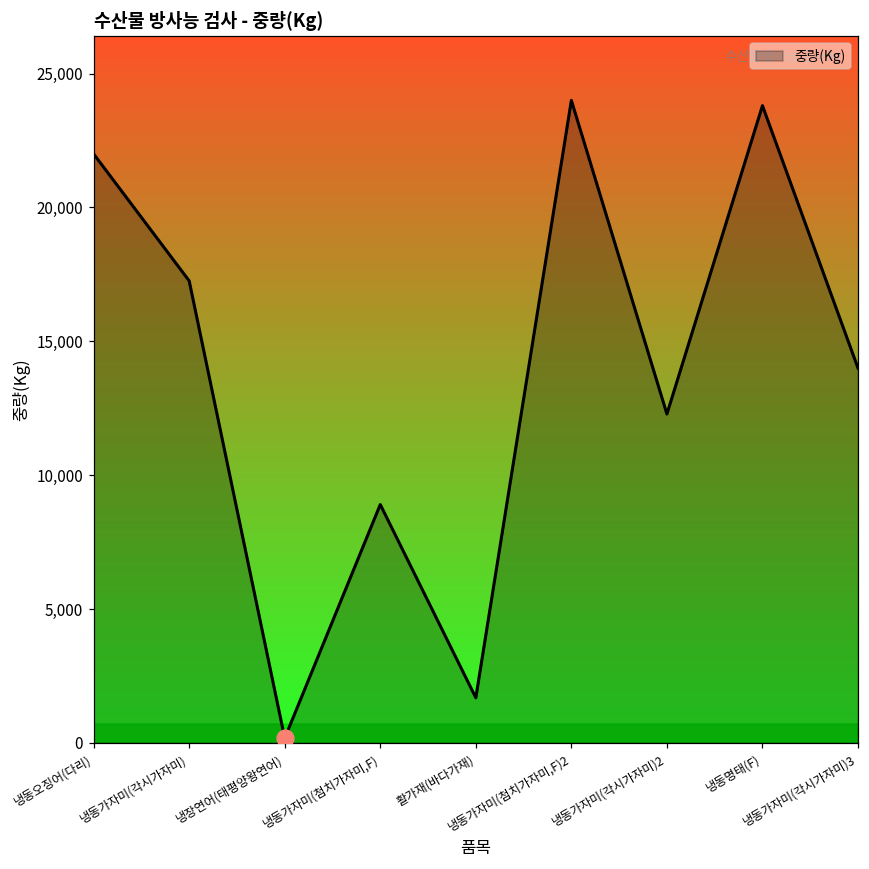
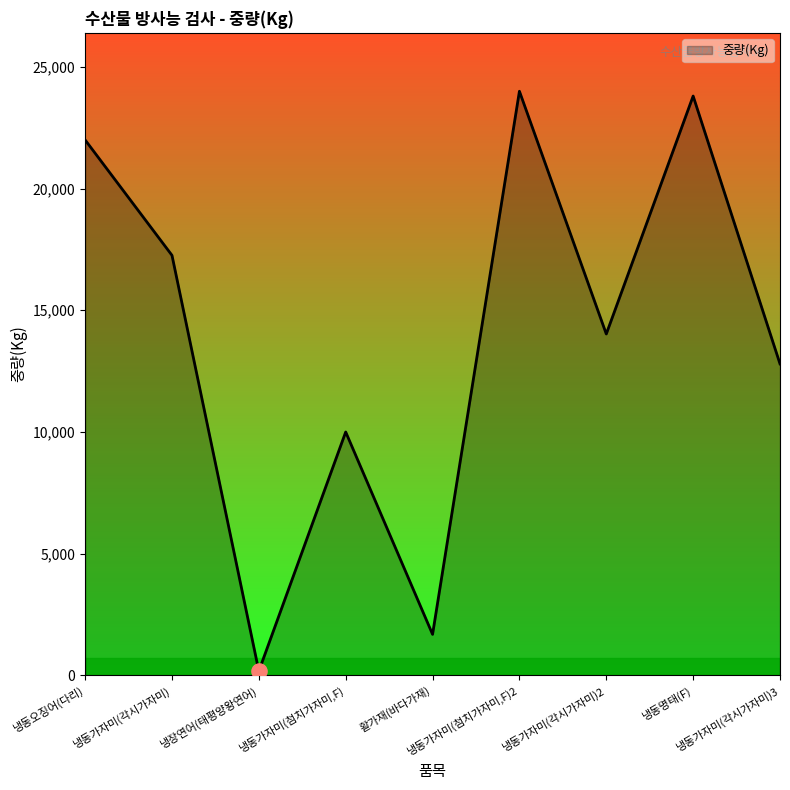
중량(Kg), 냉동가자미(첨치가자미,F): 8,900 -> 10,000
중량(Kg), 냉동가자미(각시가자미)2: 12,300 -> 14,000
중량(Kg), 냉동가자미(각시가자미)3: 14,000 -> 12,800
